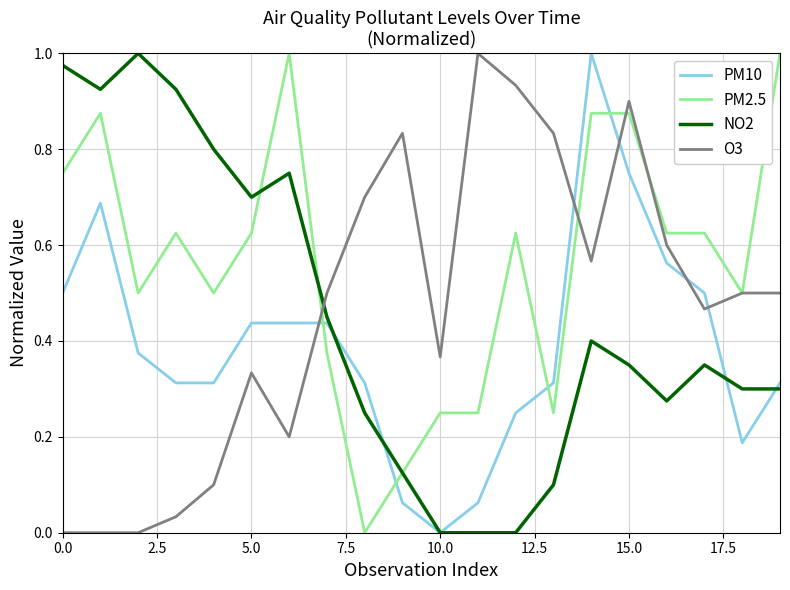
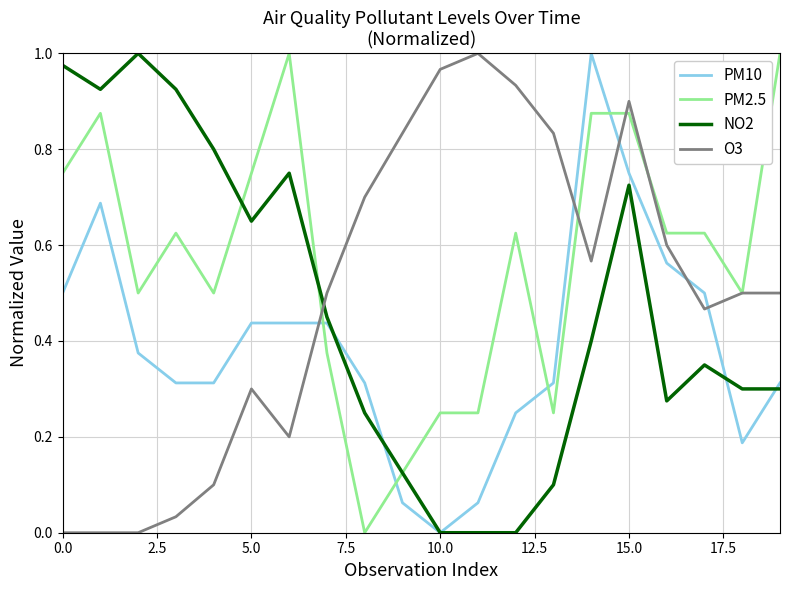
PM2.5, 5.0: 0.63 -> 0.75
NO2, 5.0: 0.70 -> 0.65
O3, 5.0: 0.33 -> 0.30
O3, 10.0: 0.37 -> 0.97
NO2, 15.0: 0.35 -> 0.73
